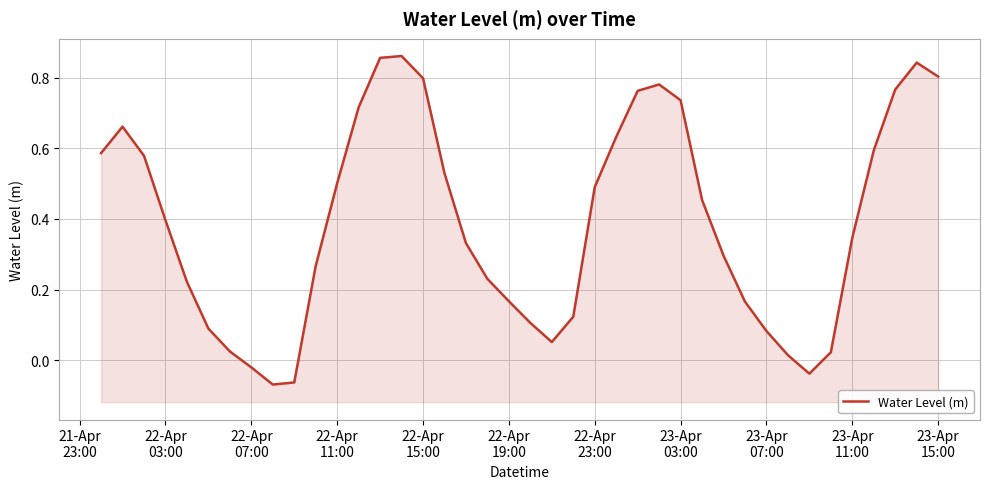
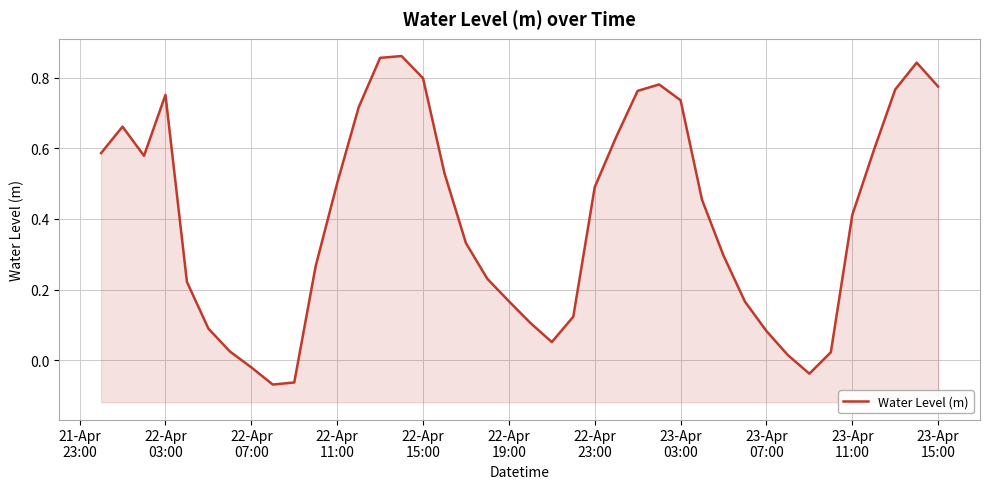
22-Apr 03:00: 0.40 -> 0.75
23-Apr 11:00: 0.35 -> 0.41
23-Apr 15:00: 0.80 -> 0.77
